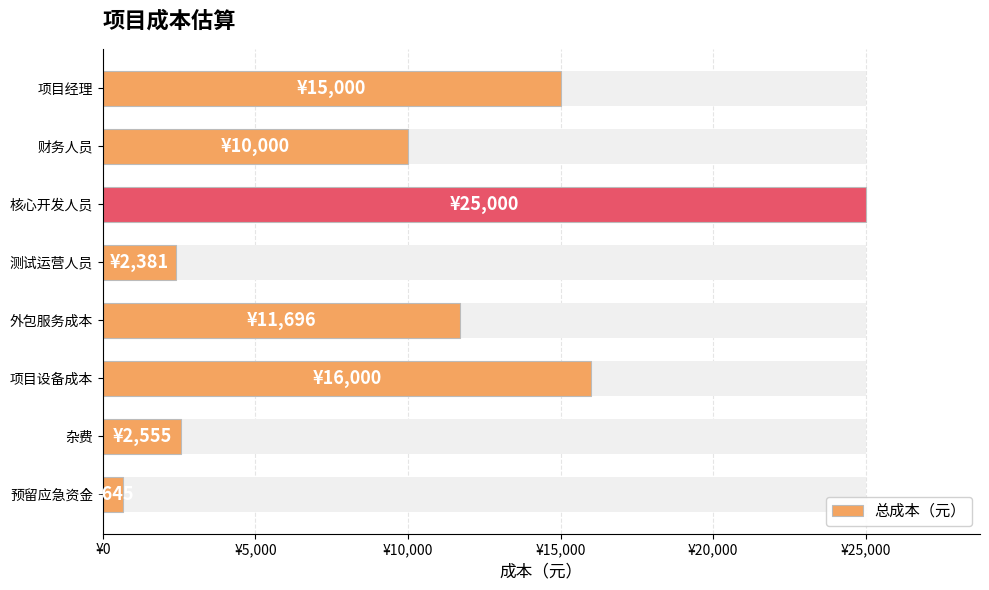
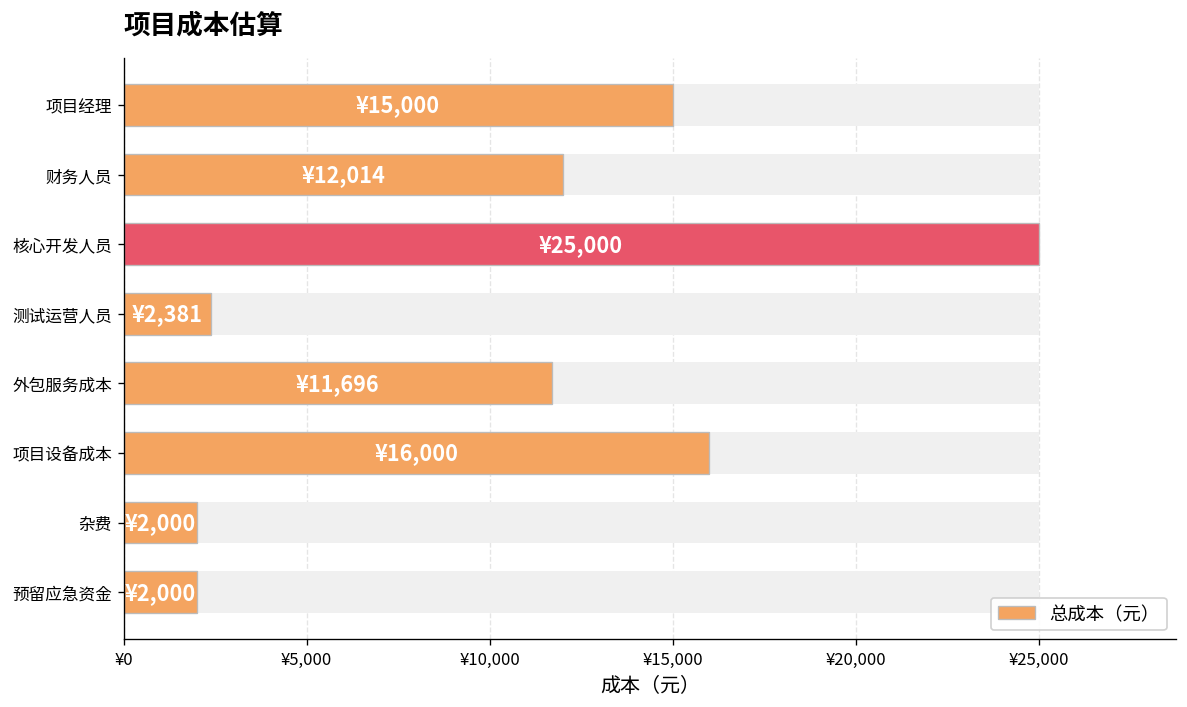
总成本（元）, 财务人员: ¥10,000 -> ¥12,014
总成本（元）, 杂费: ¥2,555 -> ¥2,000
总成本（元）, 预留应急资金: ¥600 -> ¥2,000
